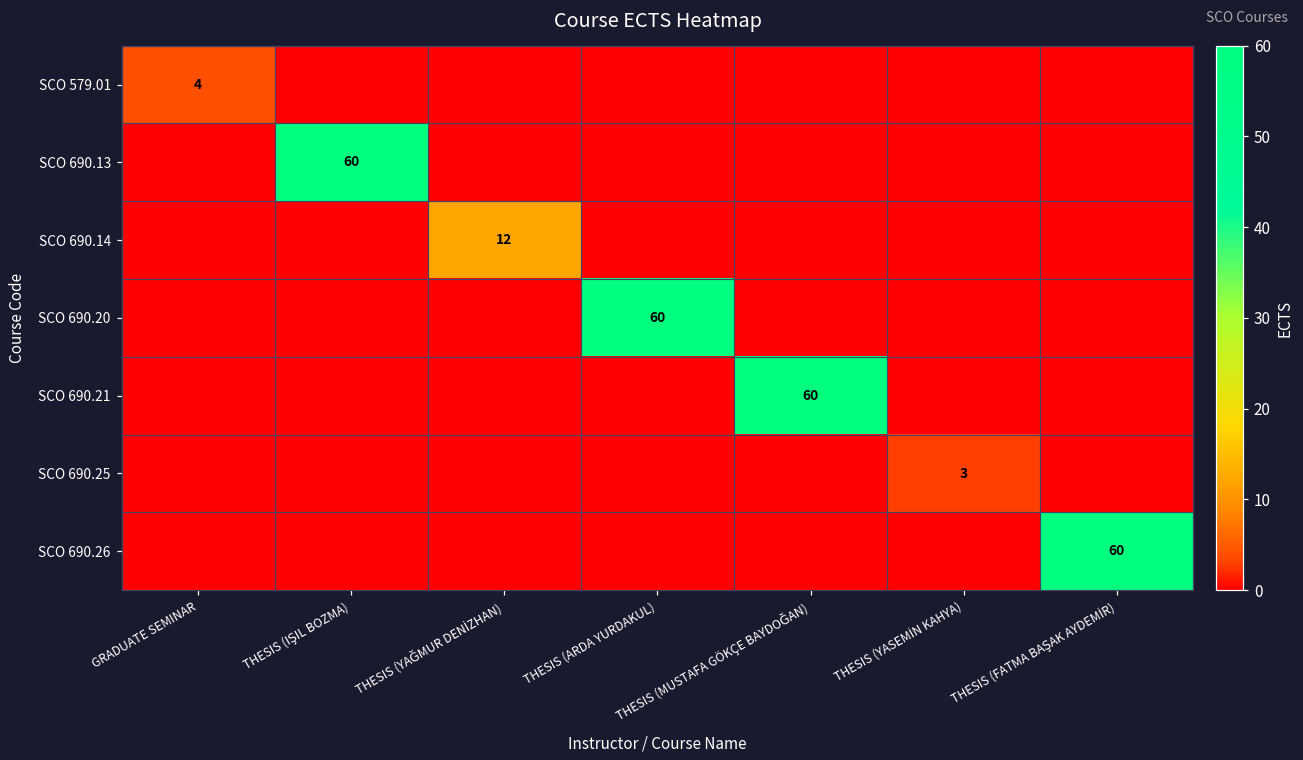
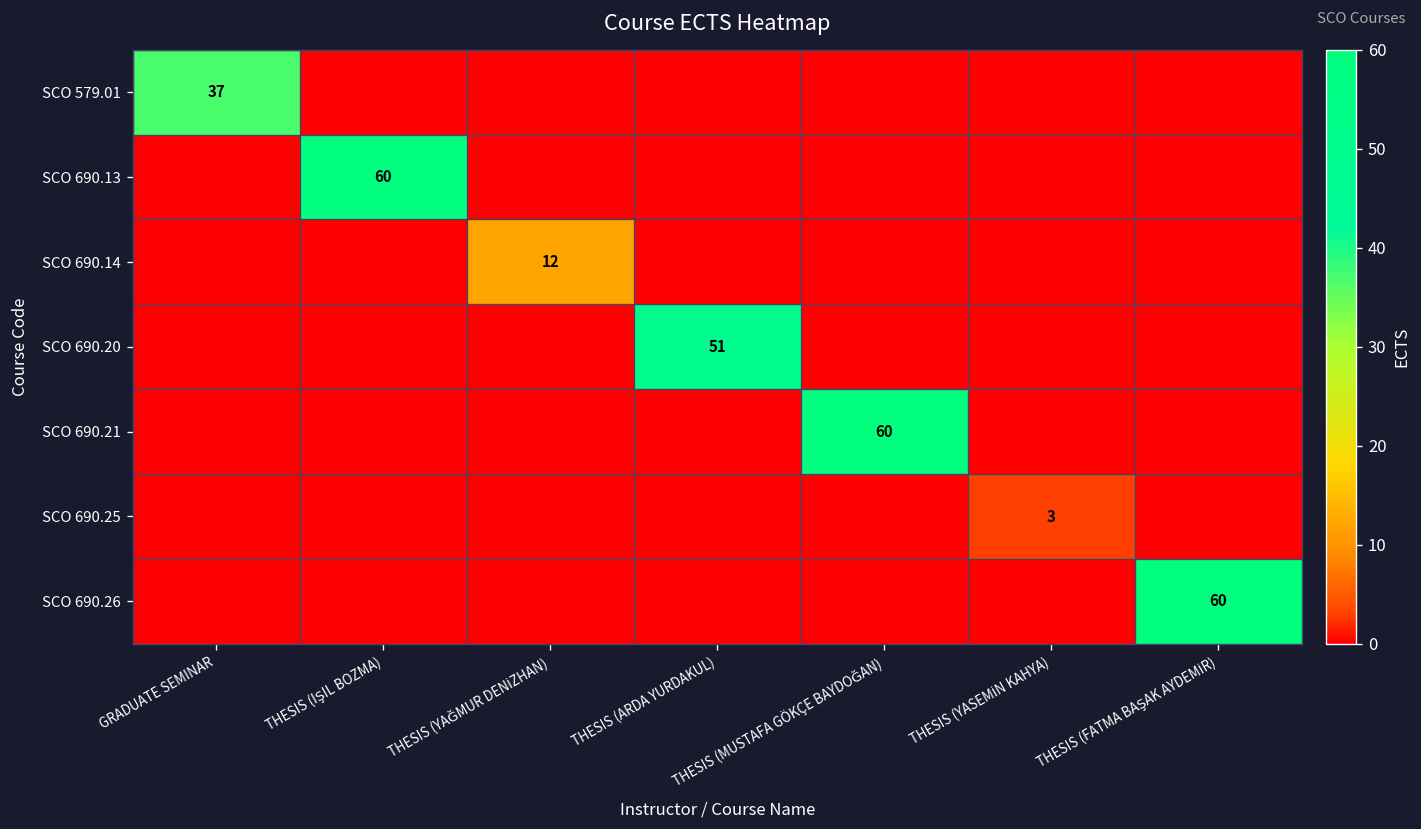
SCO 579.01, GRADUATE SEMINAR: 4 -> 37
SCO 690.20, THESIS (ARDA YURDAKUL): 60 -> 51
